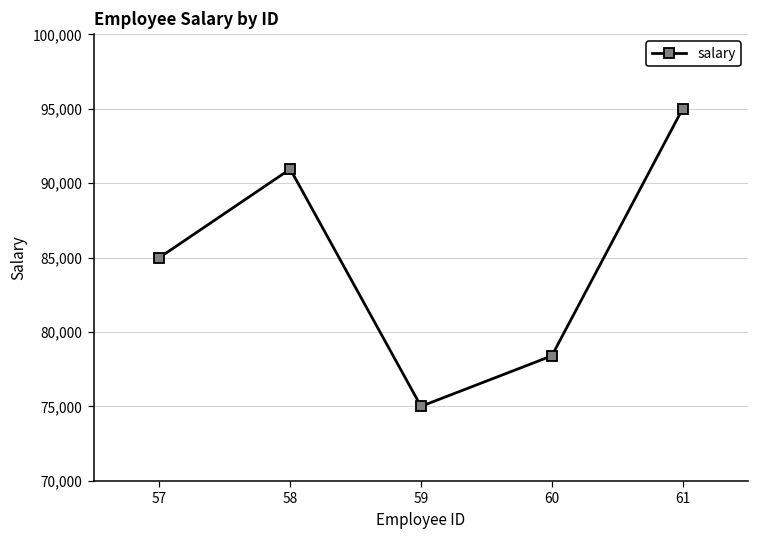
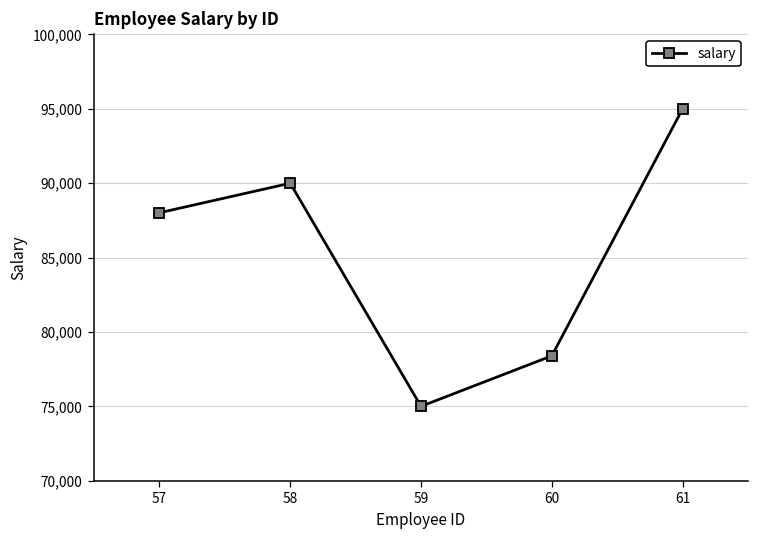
57: 85,000 -> 88,000
58: 91,000 -> 90,000
